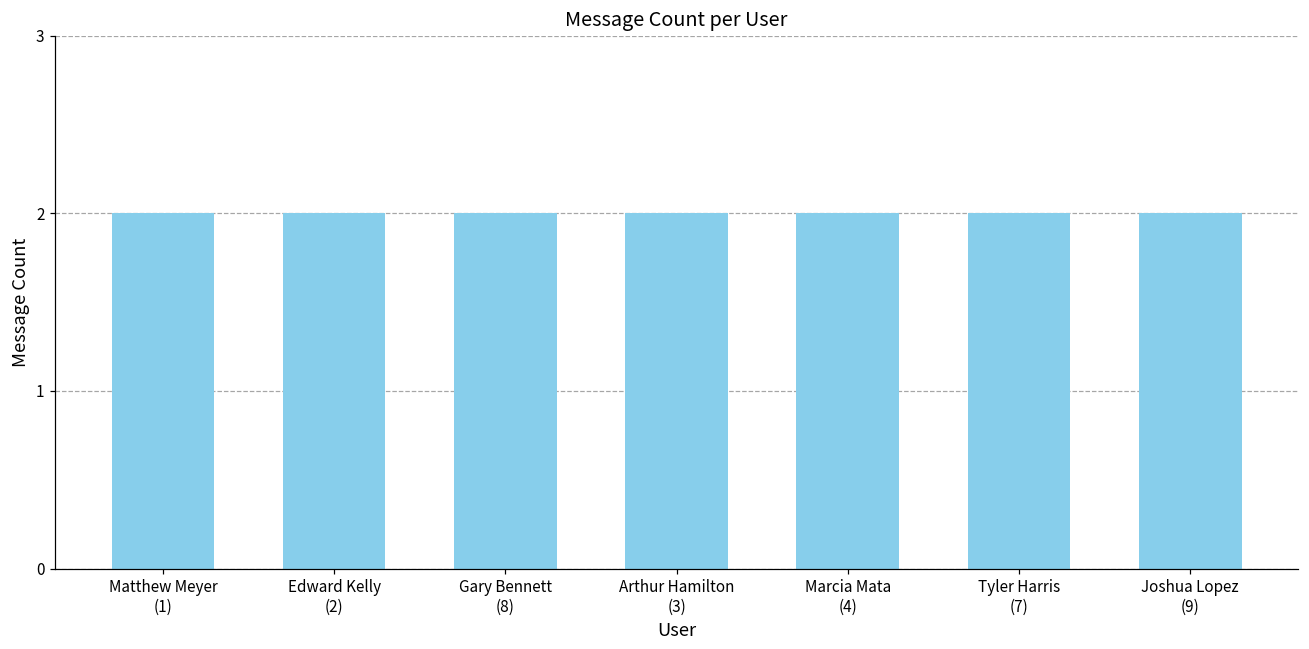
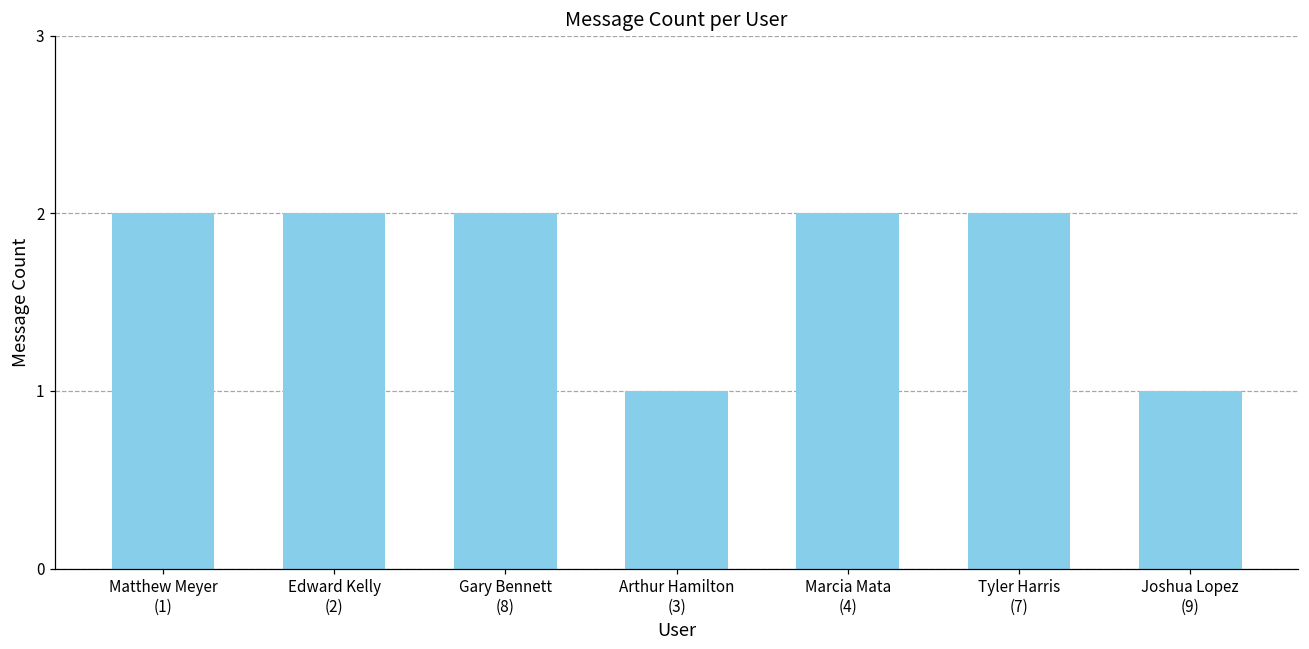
Arthur Hamilton (3): 2 -> 1
Joshua Lopez (9): 2 -> 1
